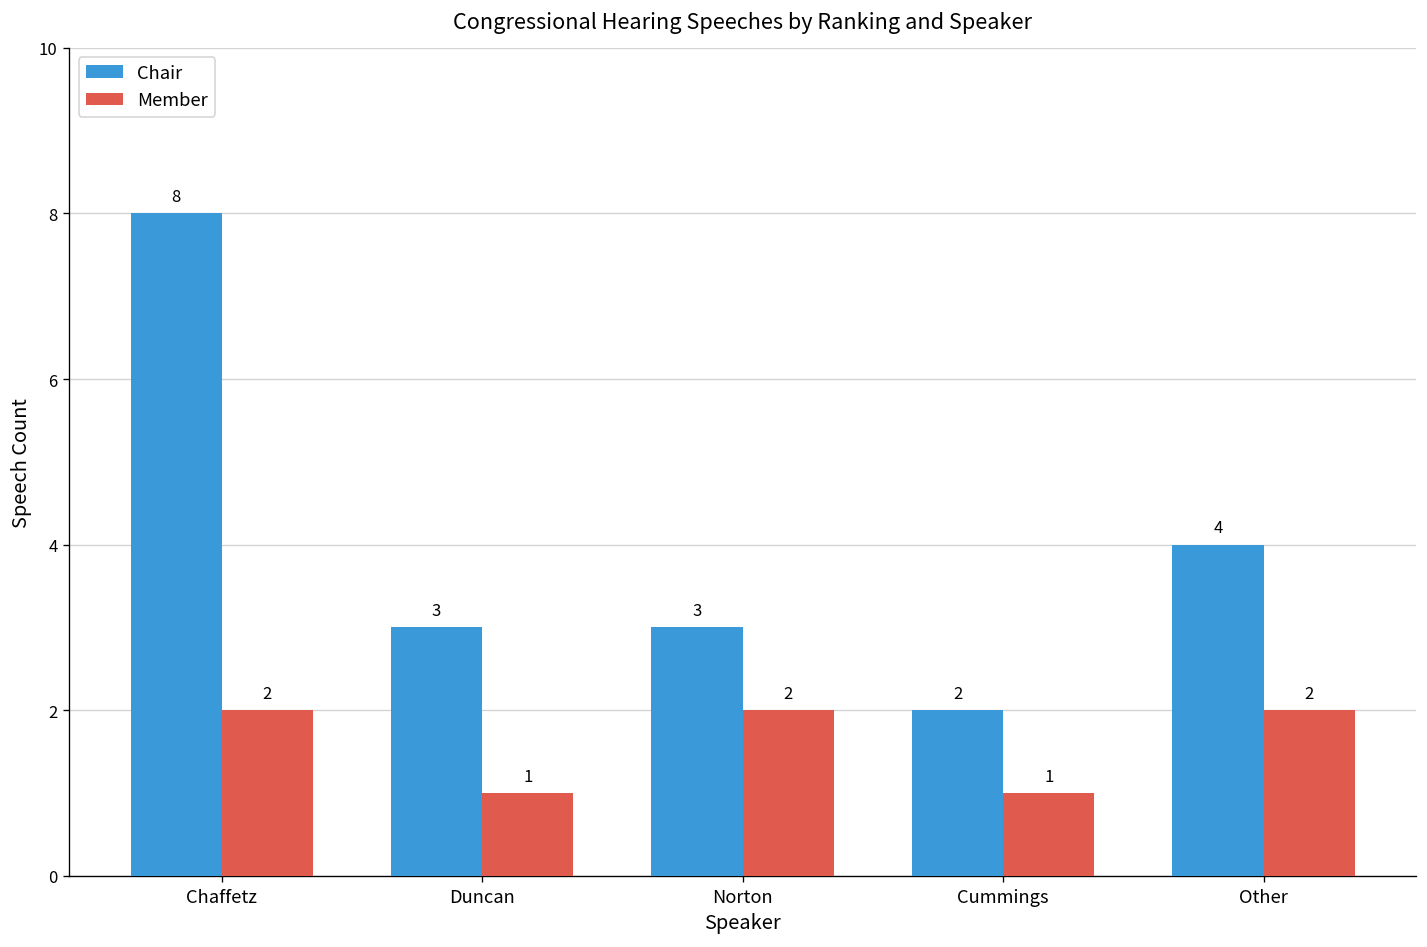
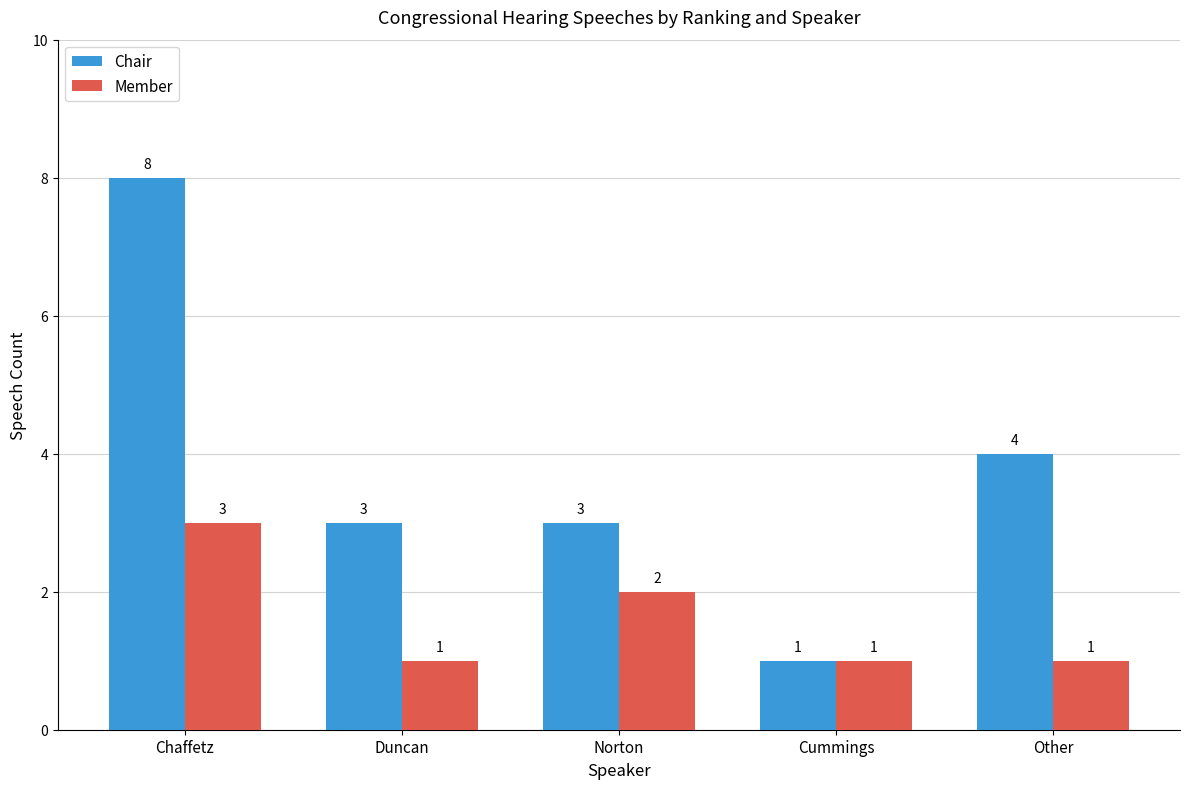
Member, Chaffetz: 2 -> 3
Chair, Cummings: 2 -> 1
Member, Other: 2 -> 1
